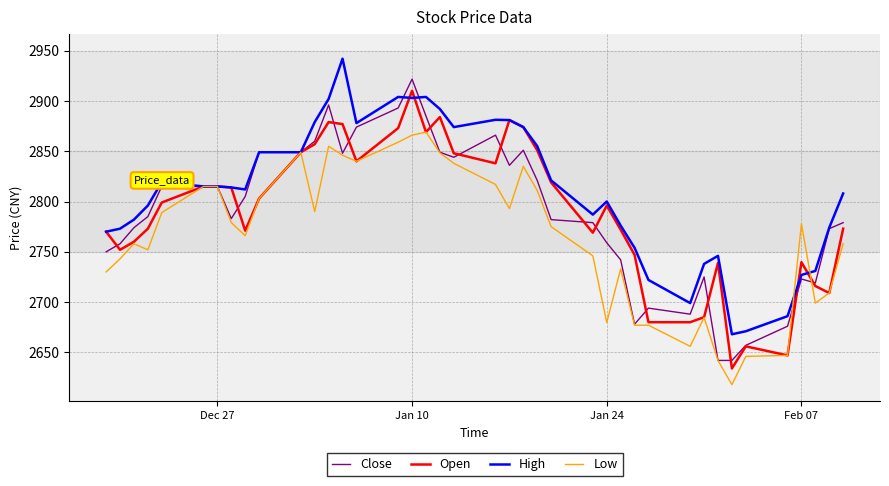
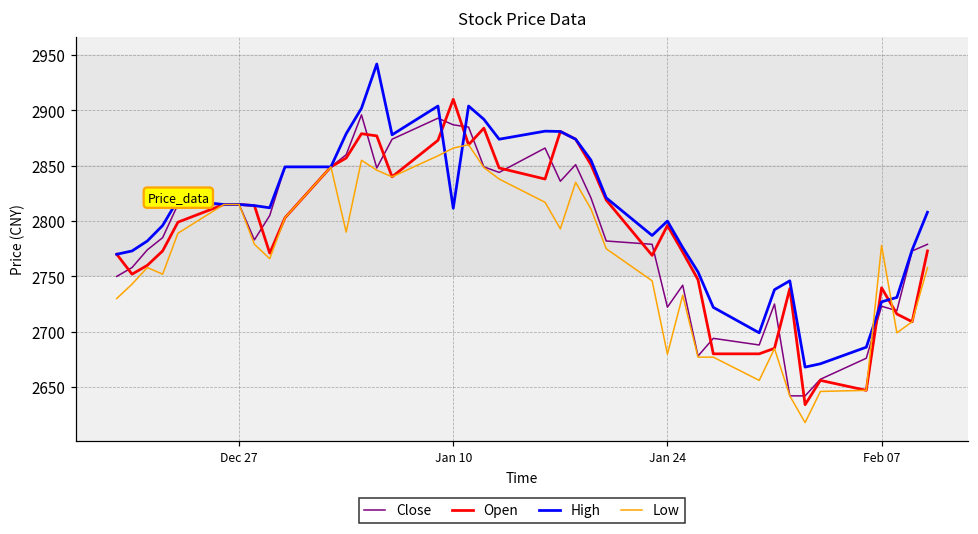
Close, Jan 10: 2922 -> 2887
High, Jan 10: 2903 -> 2812
Close, Jan 24: 2759 -> 2722
